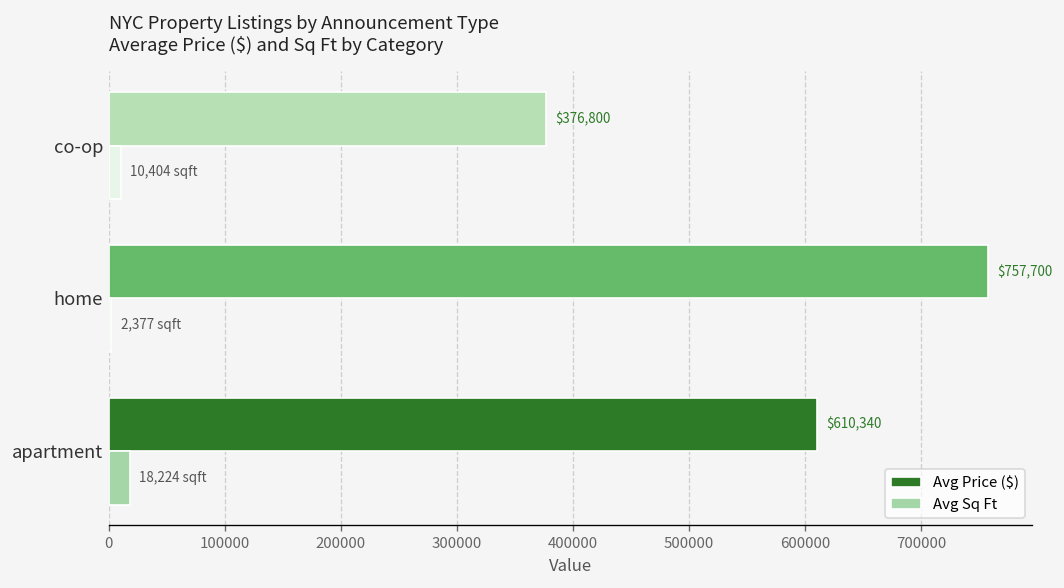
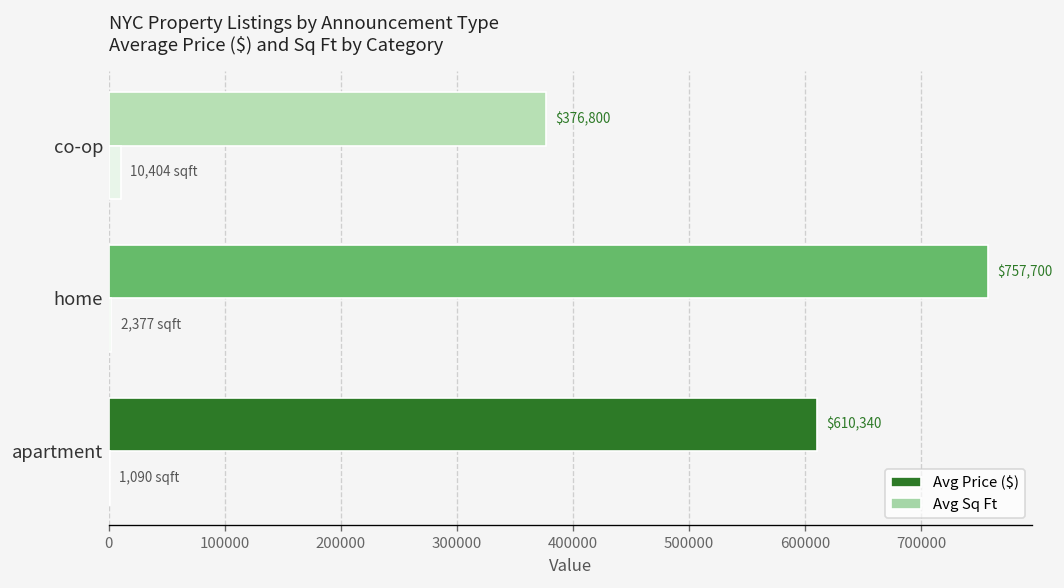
Avg Sq Ft, apartment: 18,224 -> 1,090
